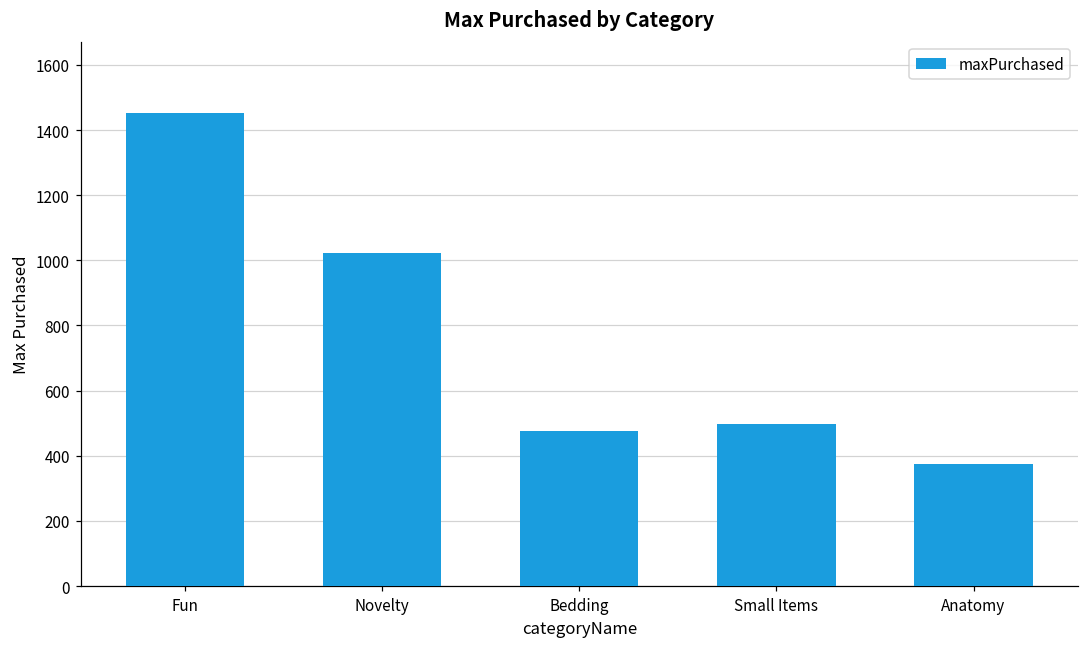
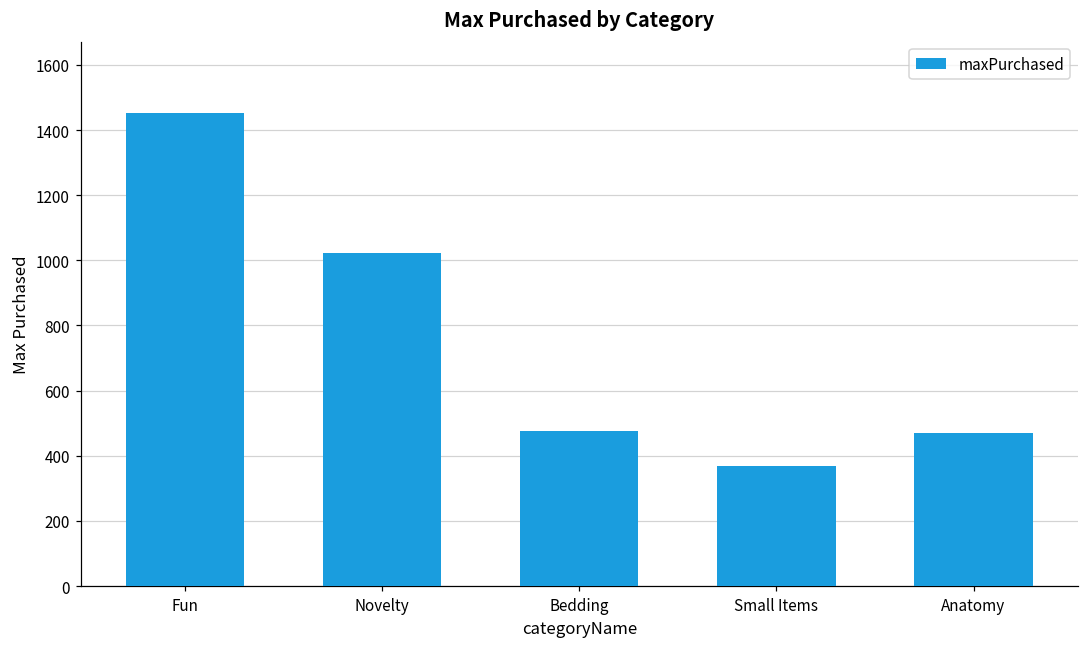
Small Items: 500 -> 370
Anatomy: 370 -> 470
